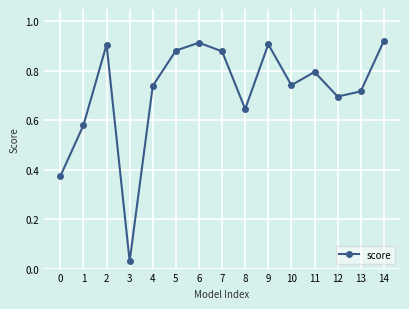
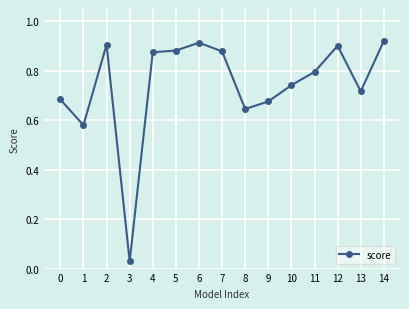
0: 0.37 -> 0.68
4: 0.74 -> 0.87
9: 0.91 -> 0.68
12: 0.70 -> 0.90
